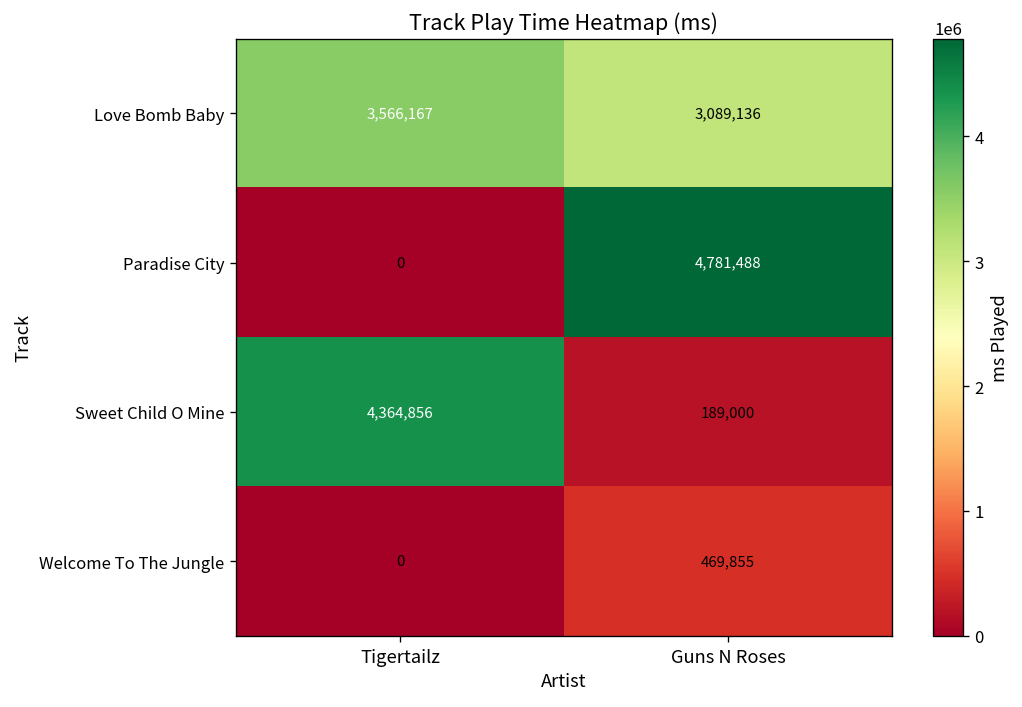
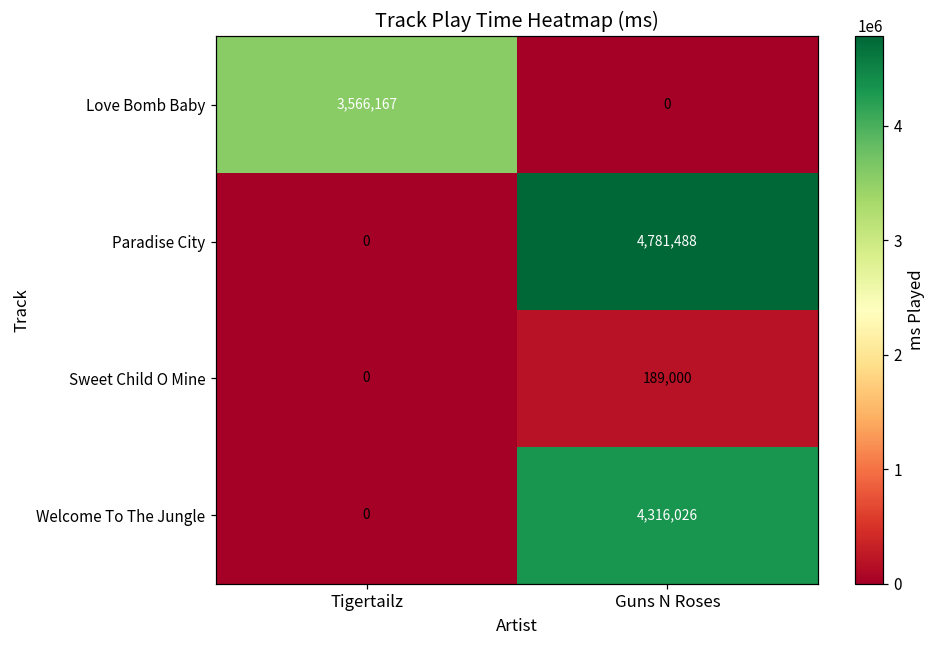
Love Bomb Baby, Guns N Roses: 3,089,136 -> 0
Sweet Child O Mine, Tigertailz: 4,364,856 -> 0
Welcome To The Jungle, Guns N Roses: 469,855 -> 4,316,026
